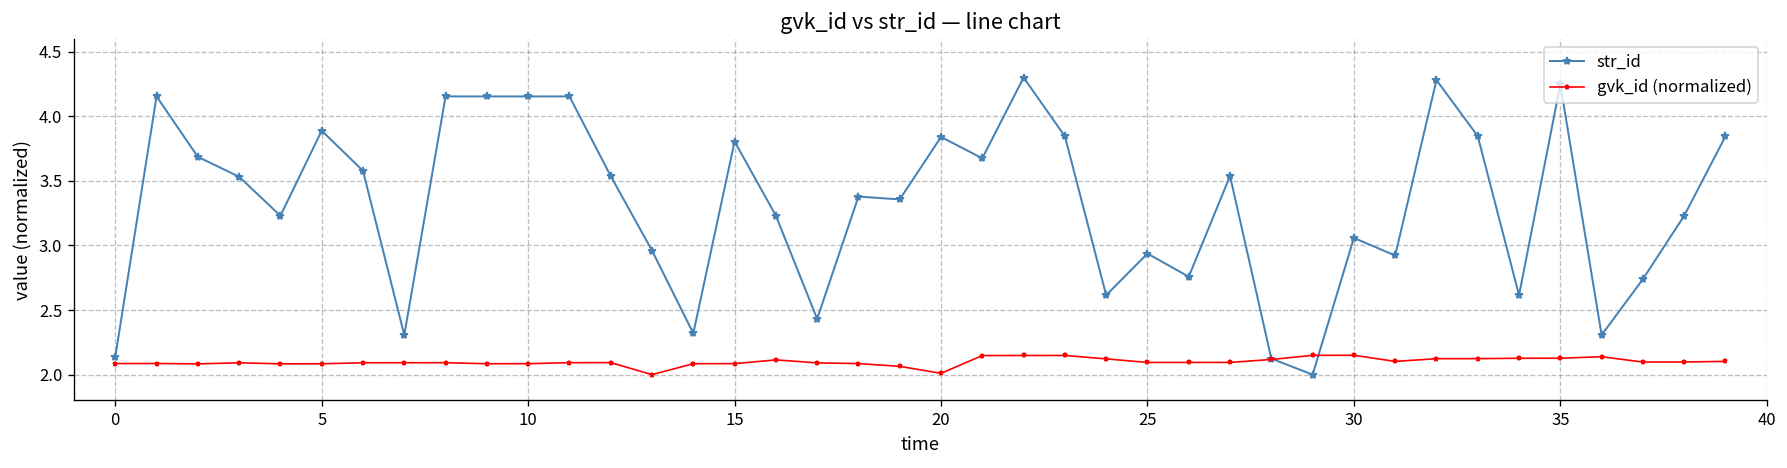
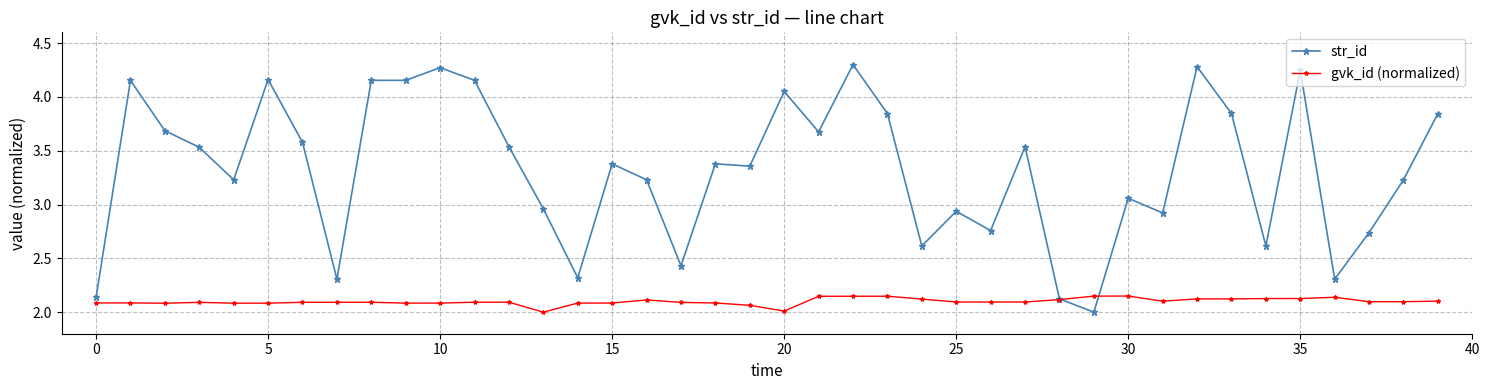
str_id, 5: 3.89 -> 4.16
str_id, 10: 4.15 -> 4.27
str_id, 15: 3.80 -> 3.38
str_id, 20: 3.84 -> 4.05
